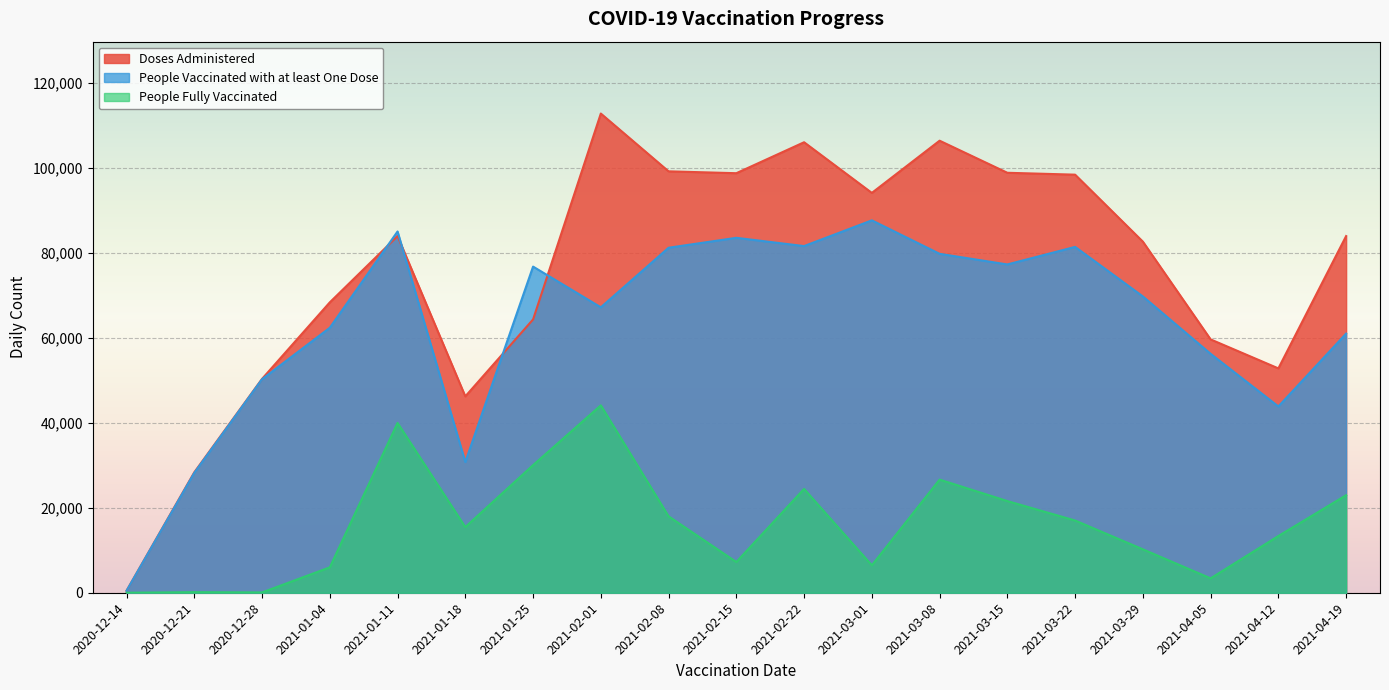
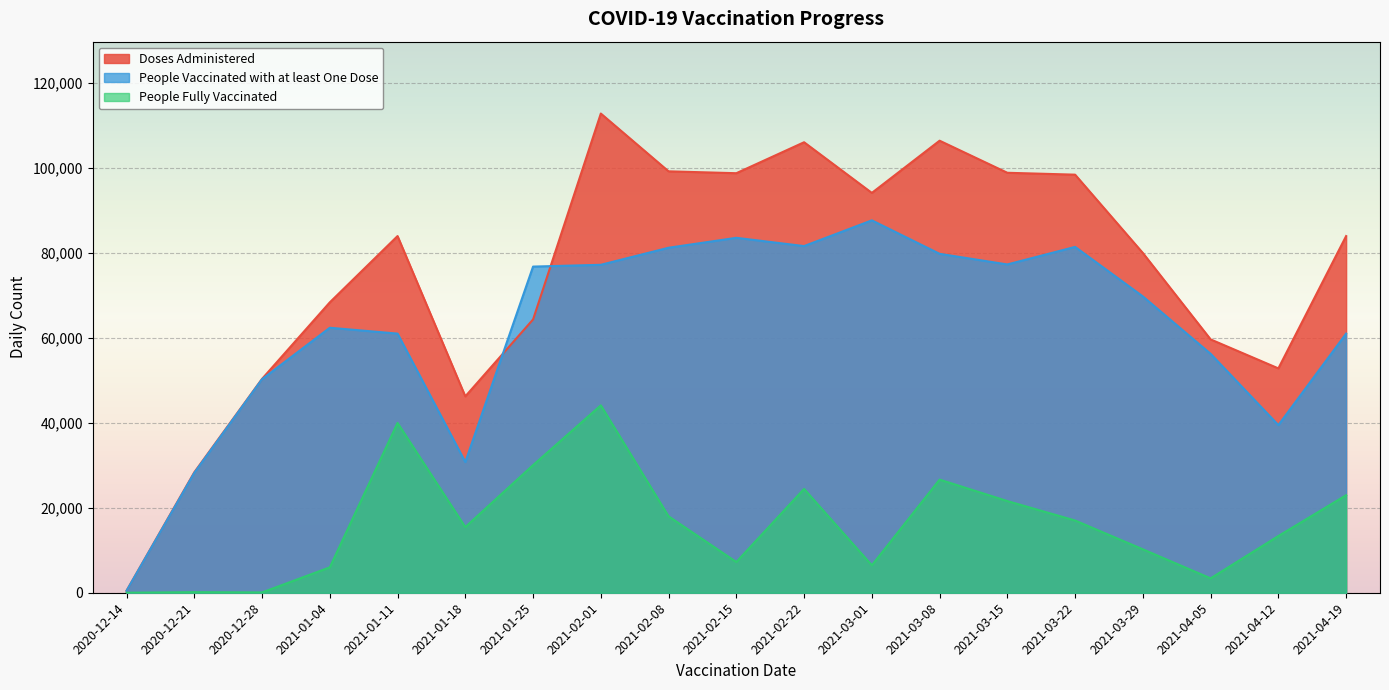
People Vaccinated with at least One Dose, 2021-01-11: 85,000 -> 61,000
People Vaccinated with at least One Dose, 2021-02-01: 67,000 -> 77,000
Doses Administered, 2021-03-29: 83,000 -> 80,000
People Vaccinated with at least One Dose, 2021-04-12: 44,000 -> 39,000
